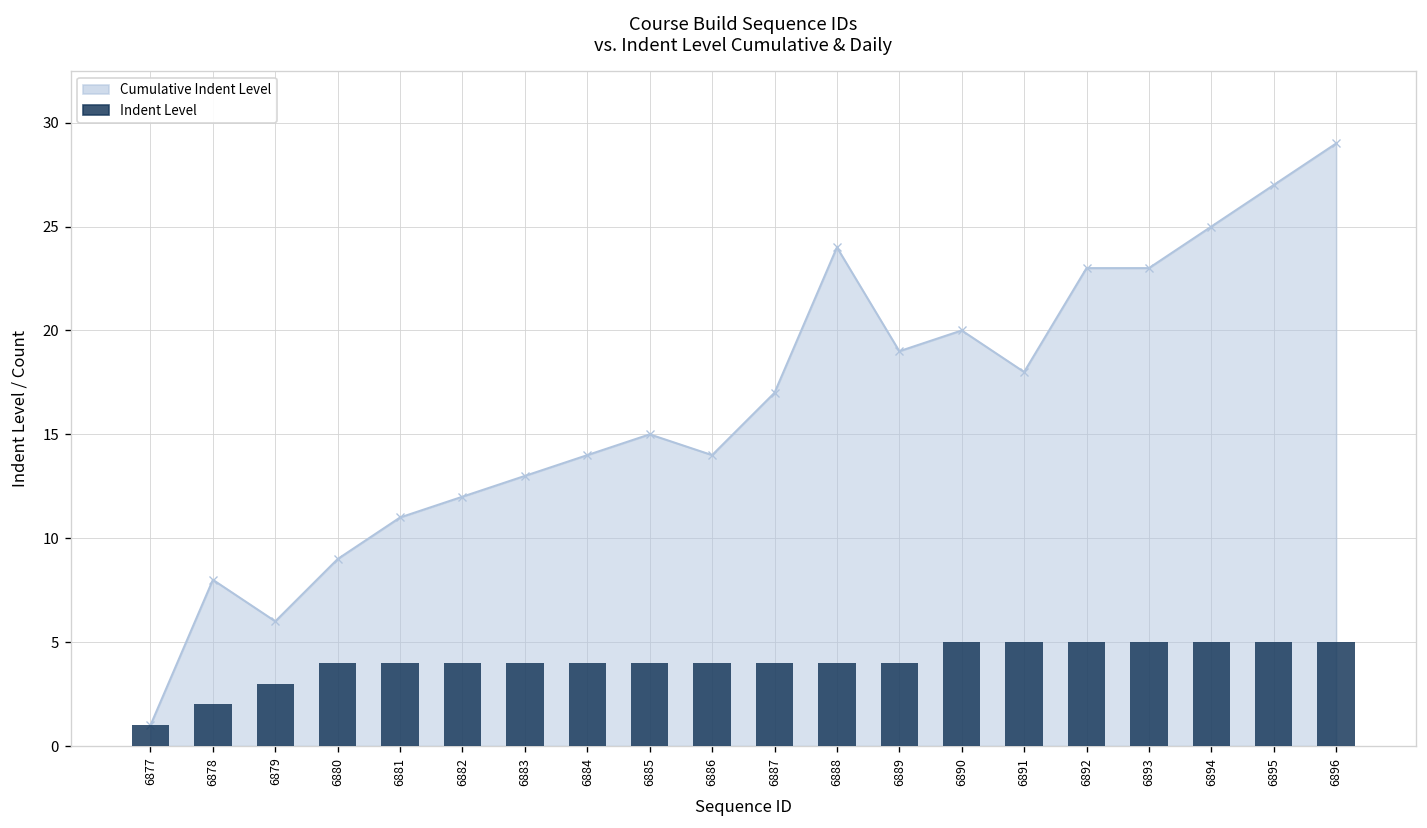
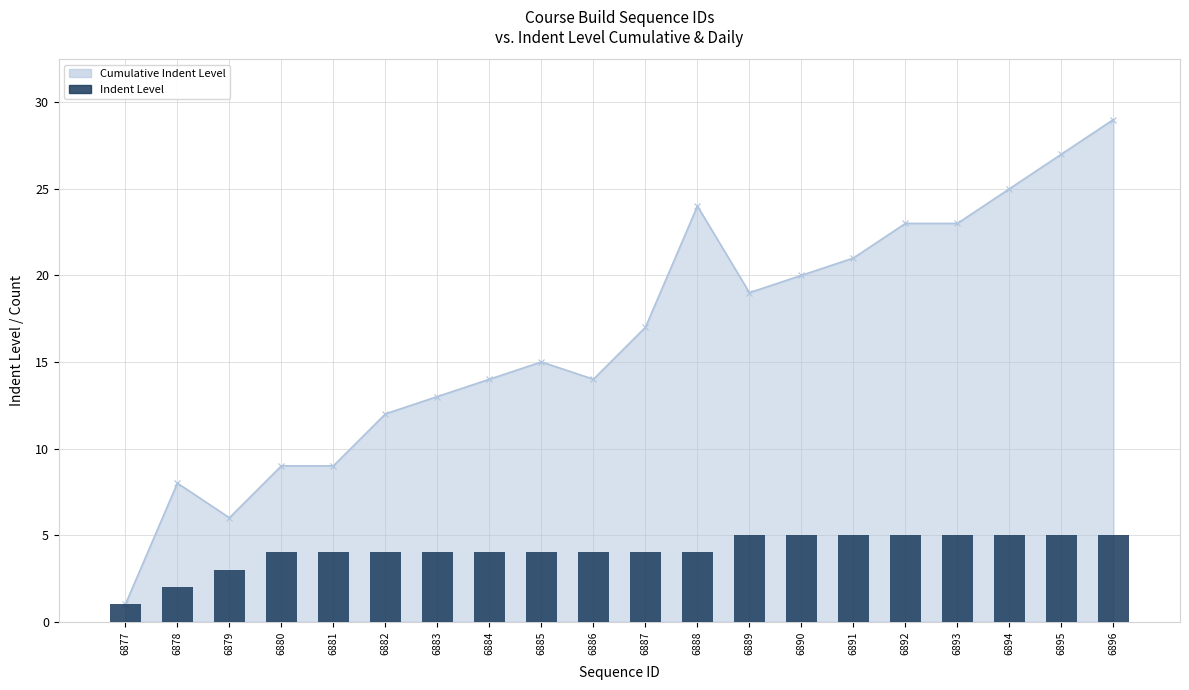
Cumulative Indent Level, 6881: 11 -> 9
Indent Level, 6889: 4 -> 5
Cumulative Indent Level, 6891: 18 -> 21
